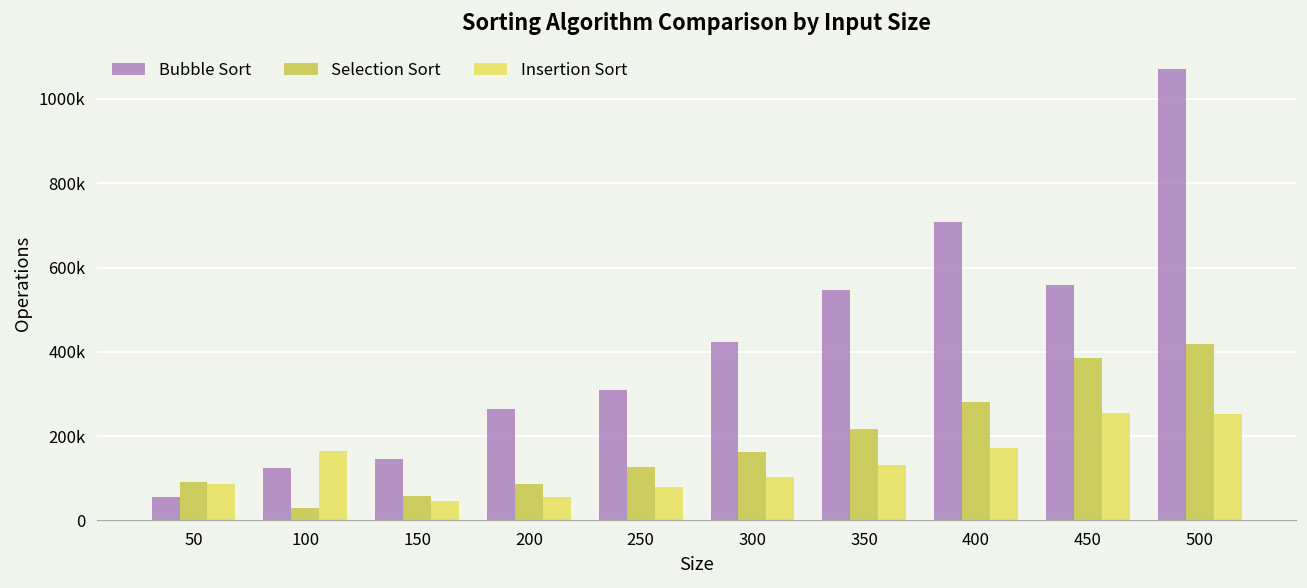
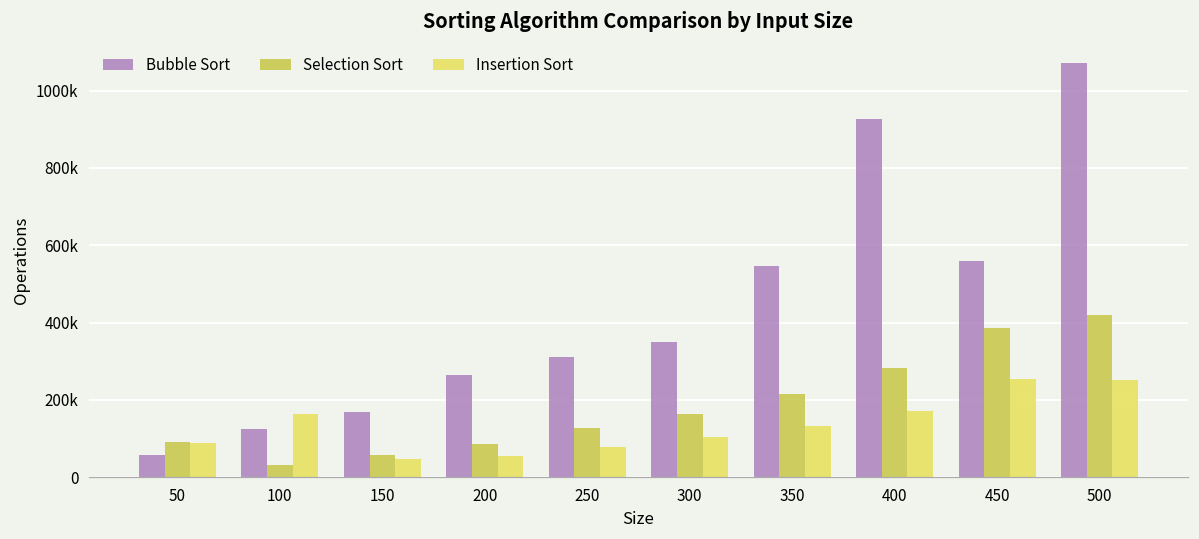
Bubble Sort, 150: 140000 -> 170000
Bubble Sort, 300: 420000 -> 350000
Bubble Sort, 400: 710000 -> 930000
